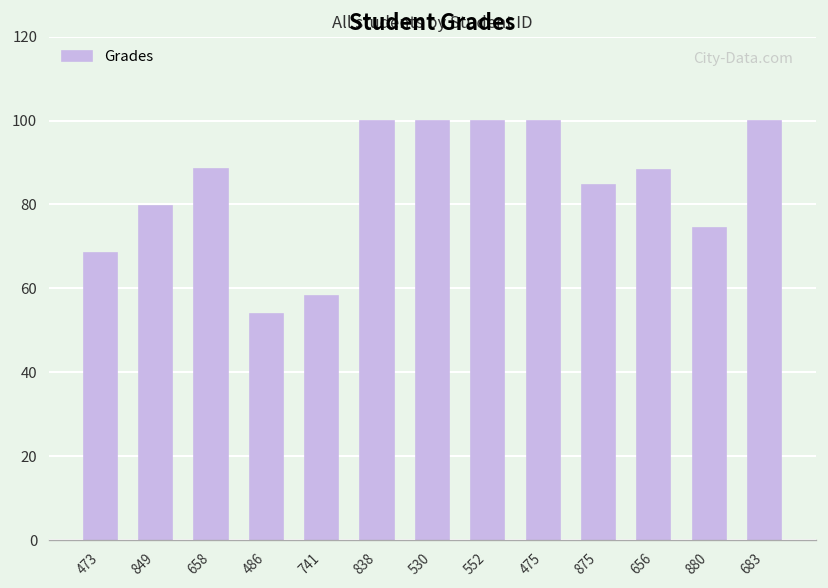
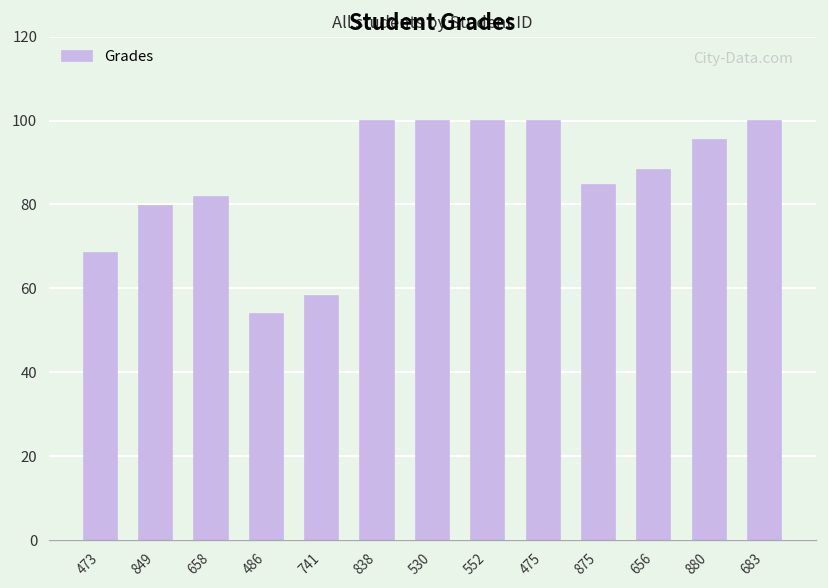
658: 88 -> 82
880: 74 -> 95
